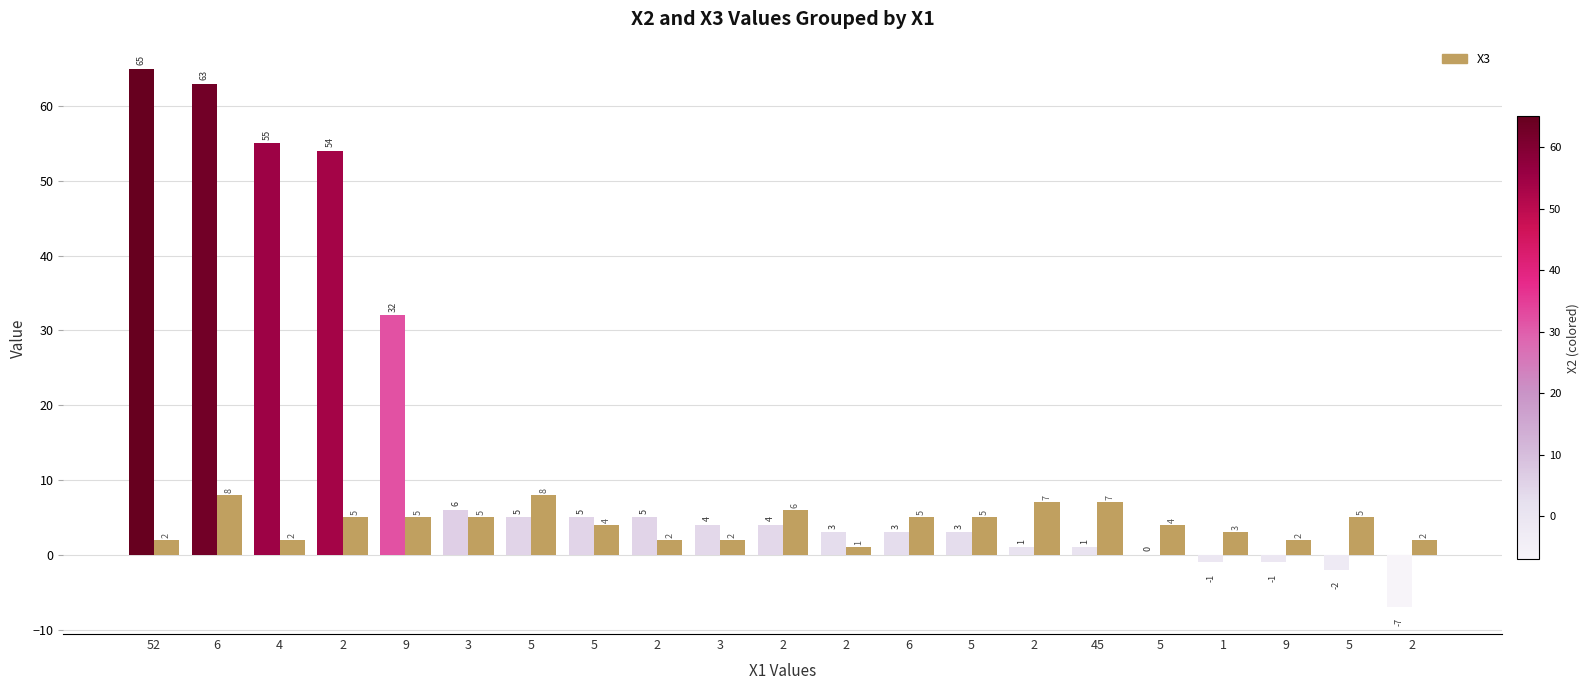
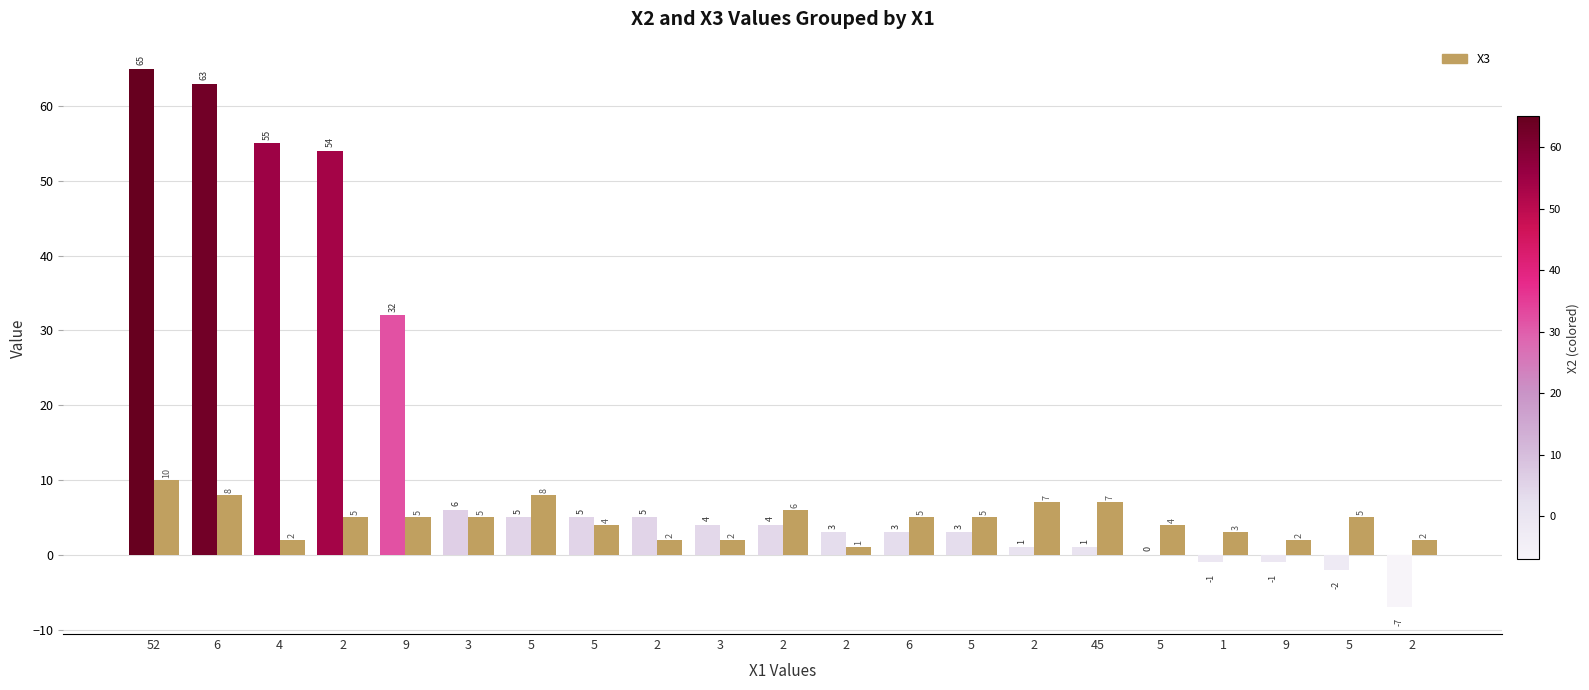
X3, 52: 2 -> 10
